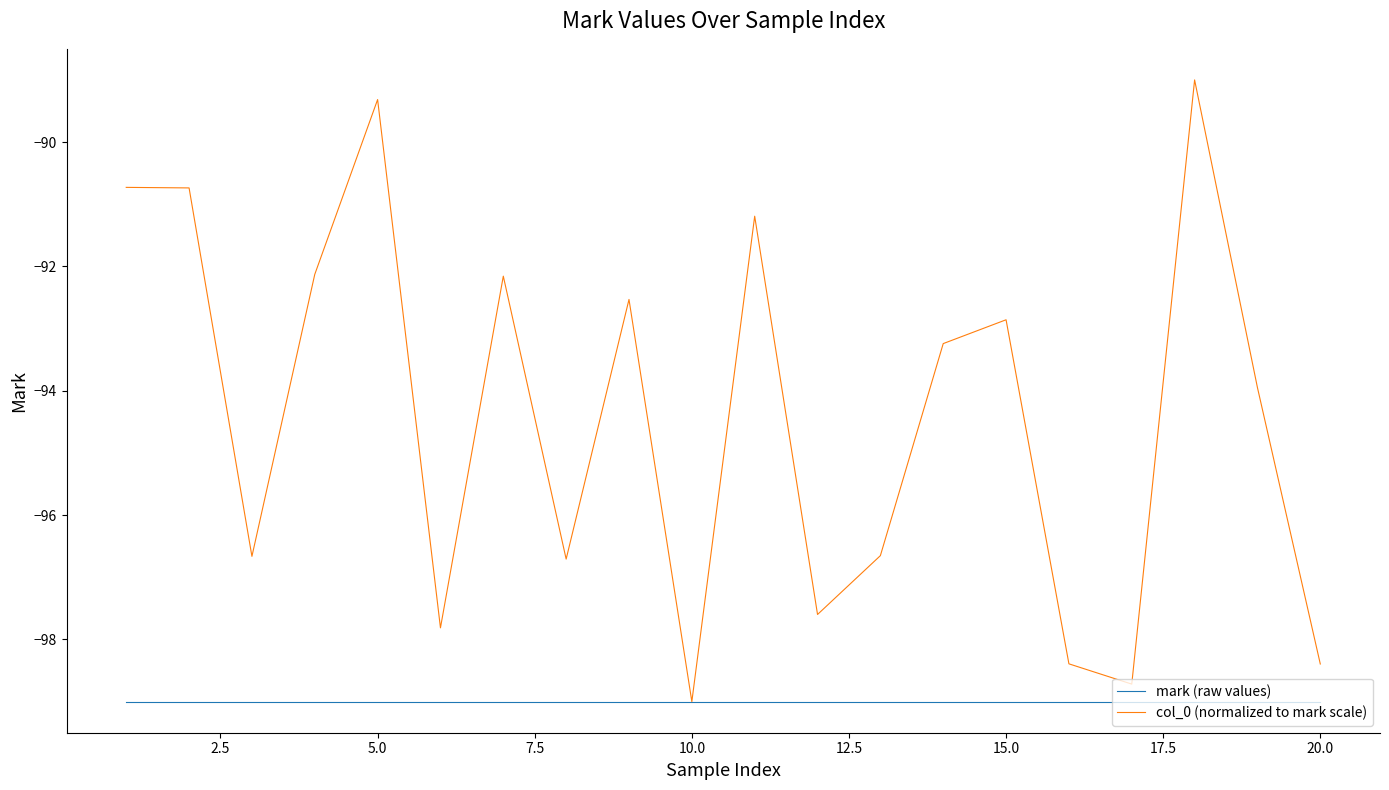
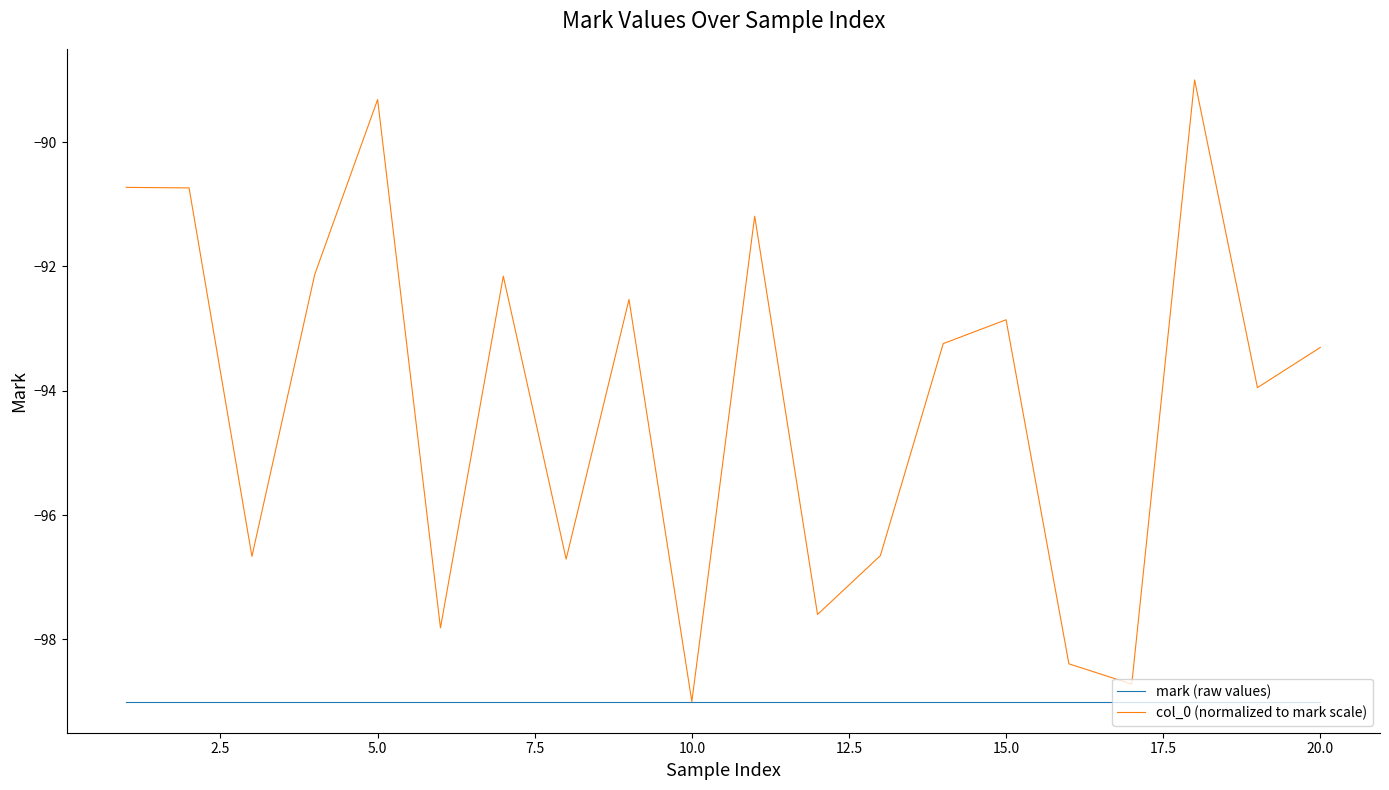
col_0 (normalized to mark scale), 20.0: -98.4 -> -93.3
